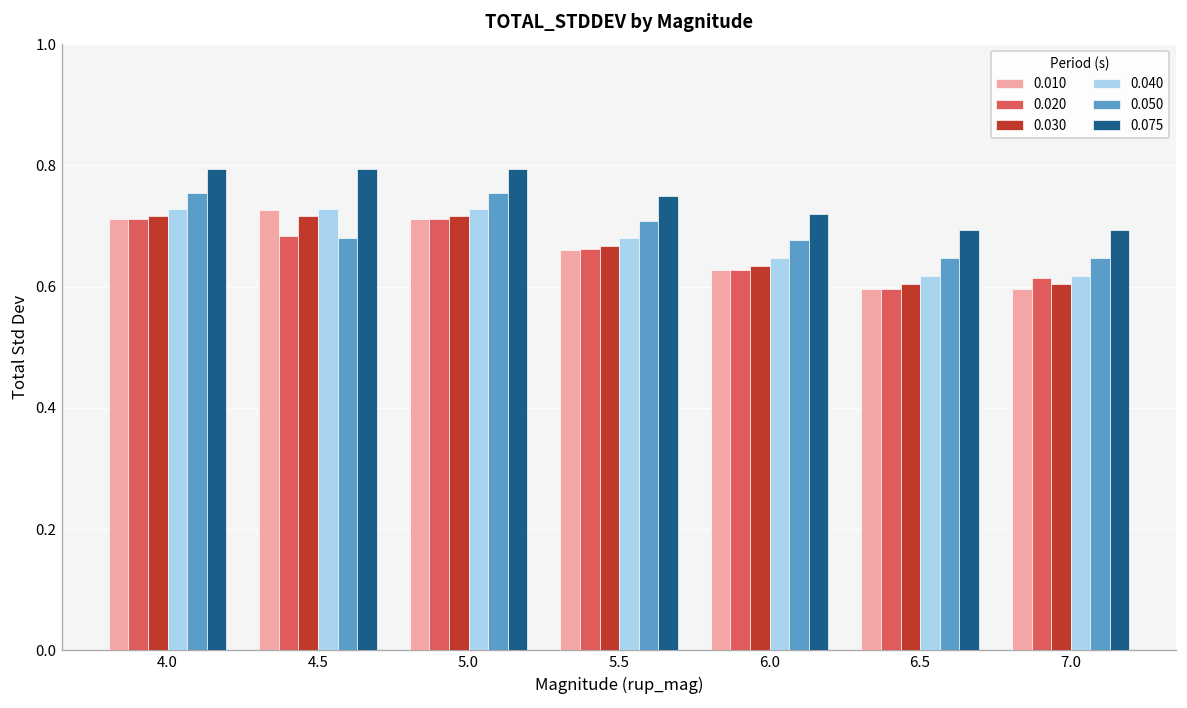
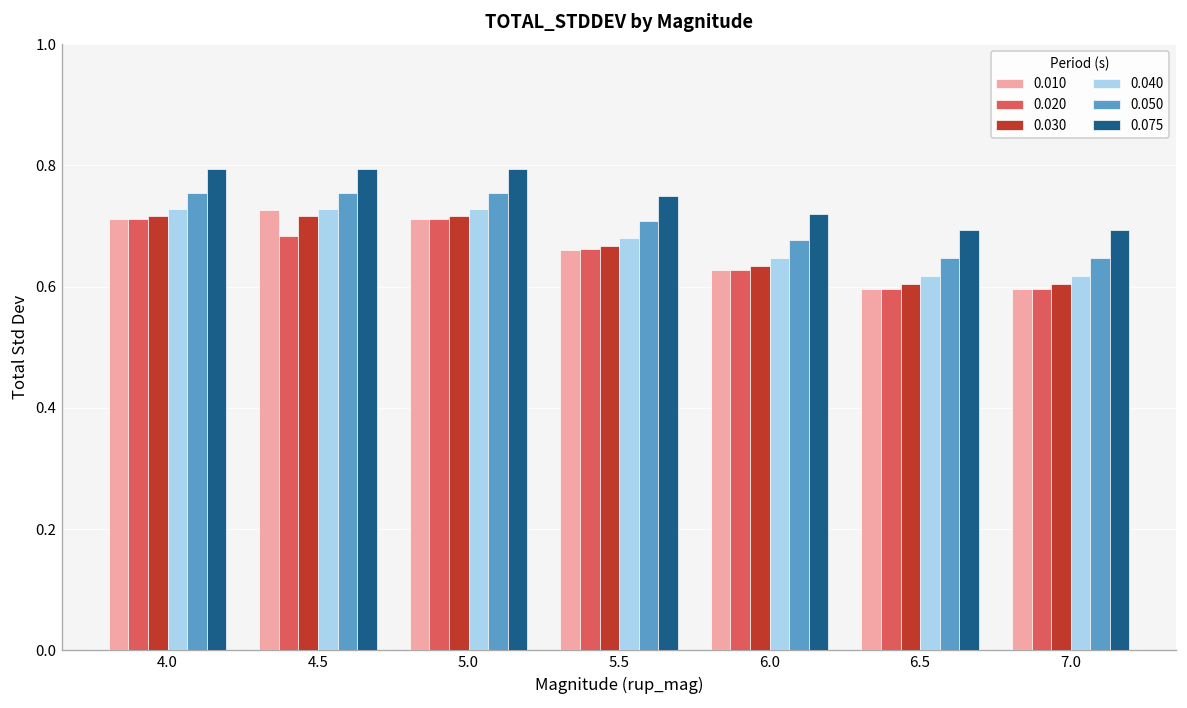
0.050, 4.5: 0.68 -> 0.75
0.020, 7.0: 0.61 -> 0.60
